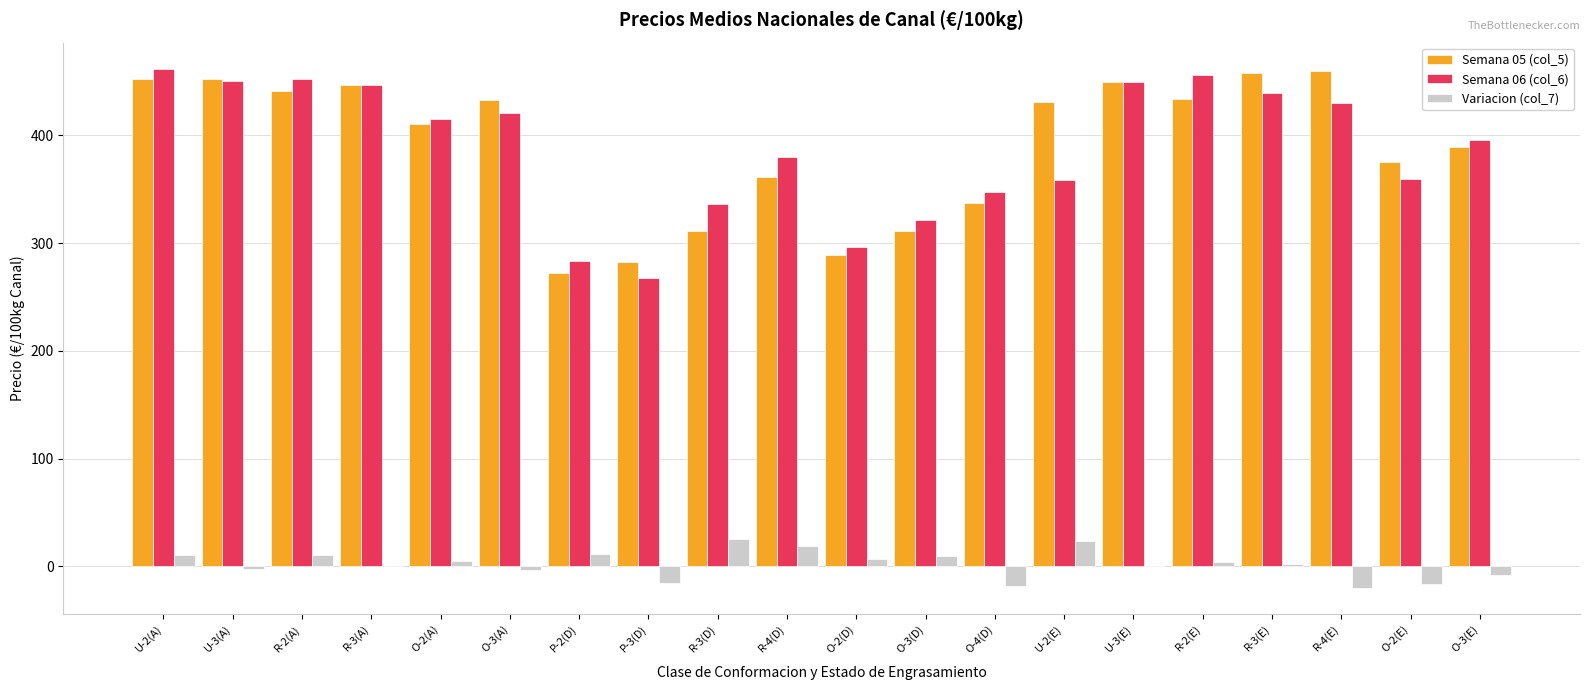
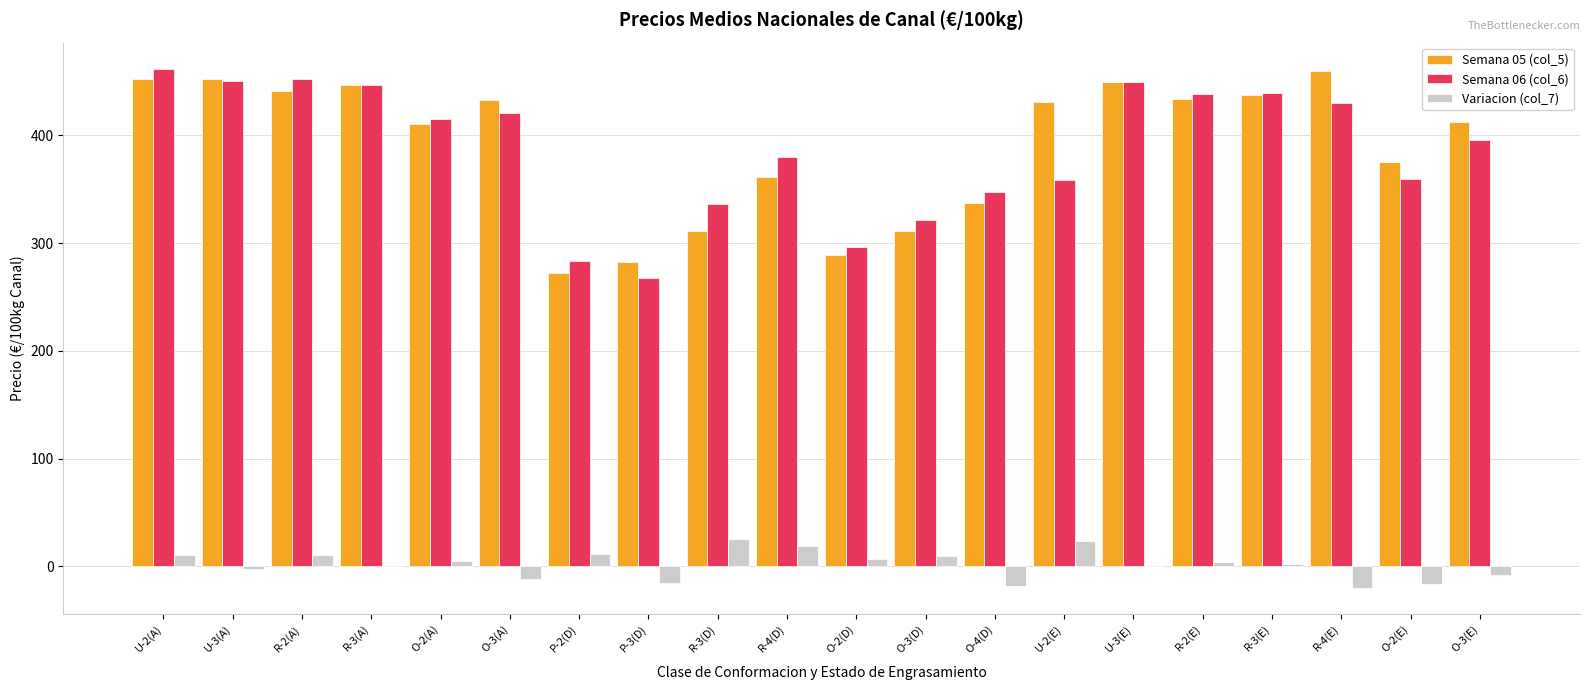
Variacion (col_7), O-3(A): -4 -> -11
Semana 06 (col_6), R-2(E): 456 -> 438
Semana 05 (col_5), R-3(E): 458 -> 437
Semana 05 (col_5), O-3(E): 389 -> 412
